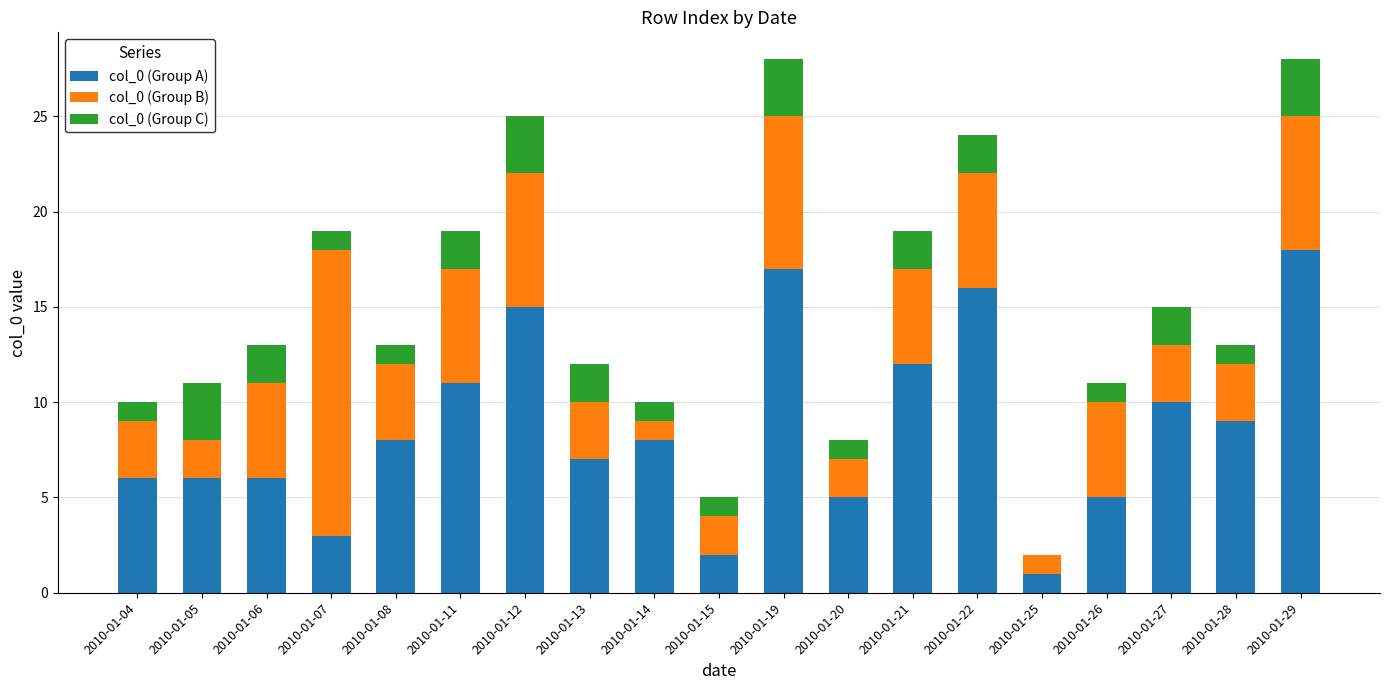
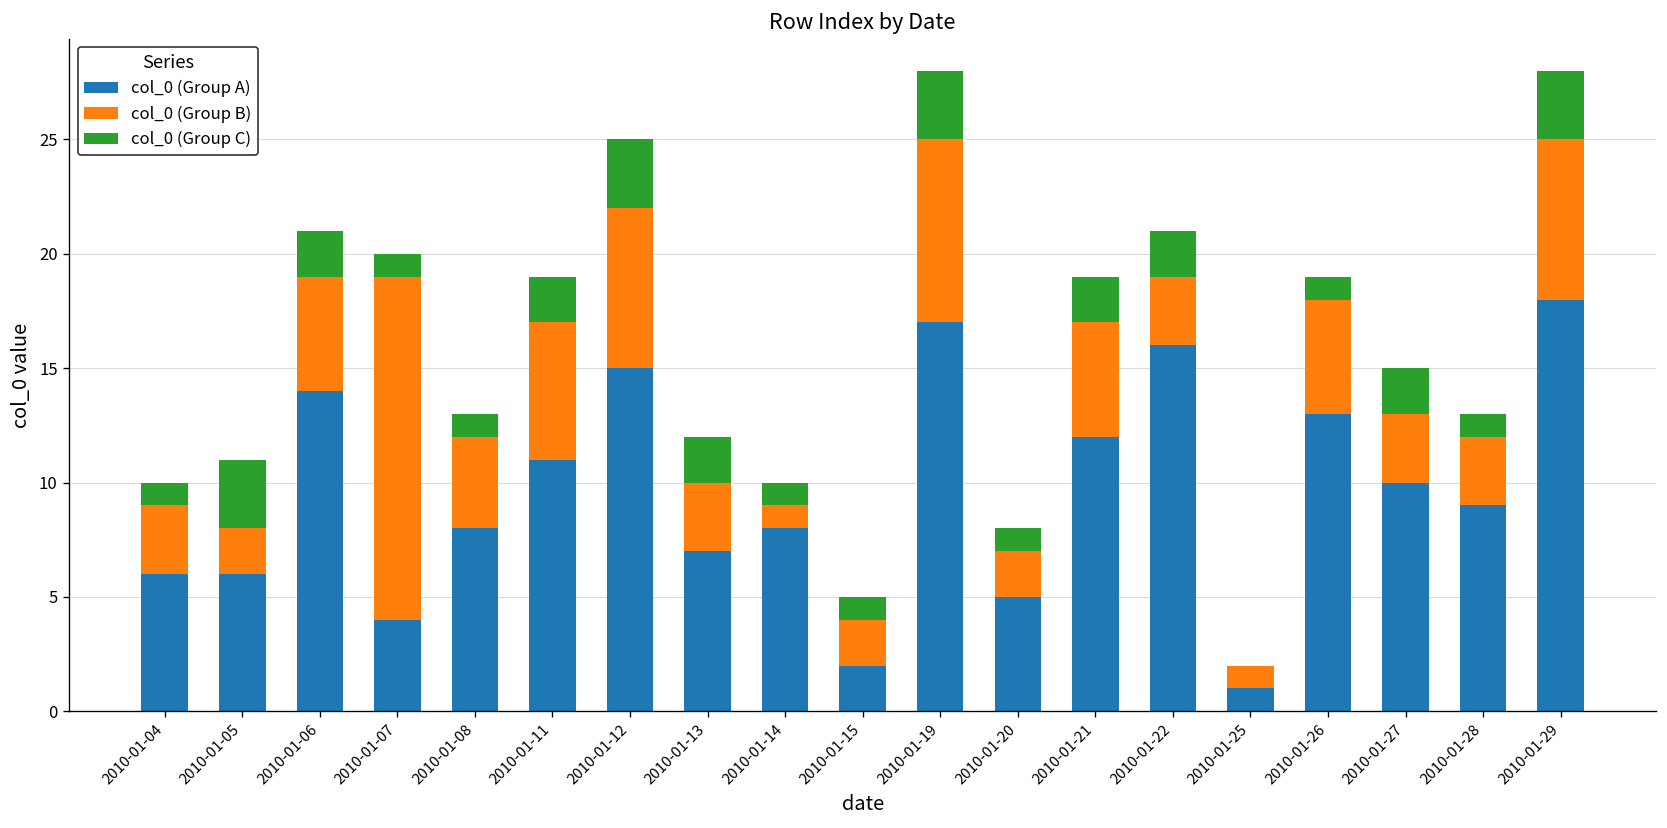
col_0 (Group A), 2010-01-06: 6 -> 14
col_0 (Group A), 2010-01-07: 3 -> 4
col_0 (Group B), 2010-01-22: 6 -> 3
col_0 (Group A), 2010-01-26: 5 -> 13
